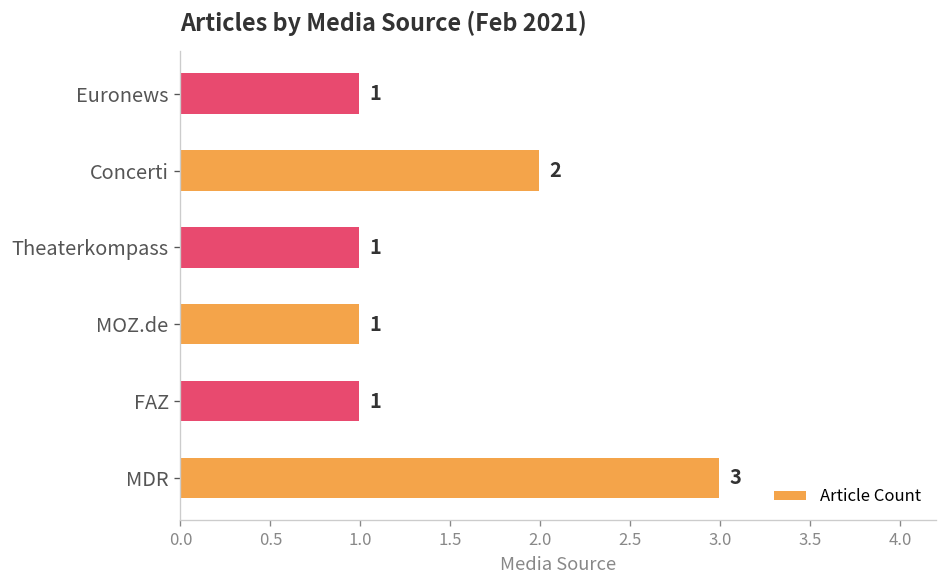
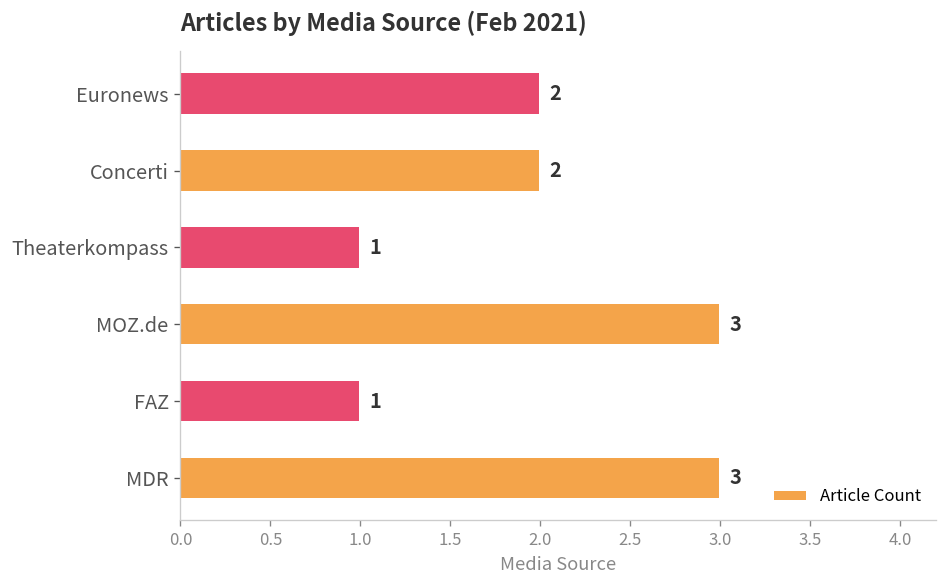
Euronews: 1 -> 2
MOZ.de: 1 -> 3
